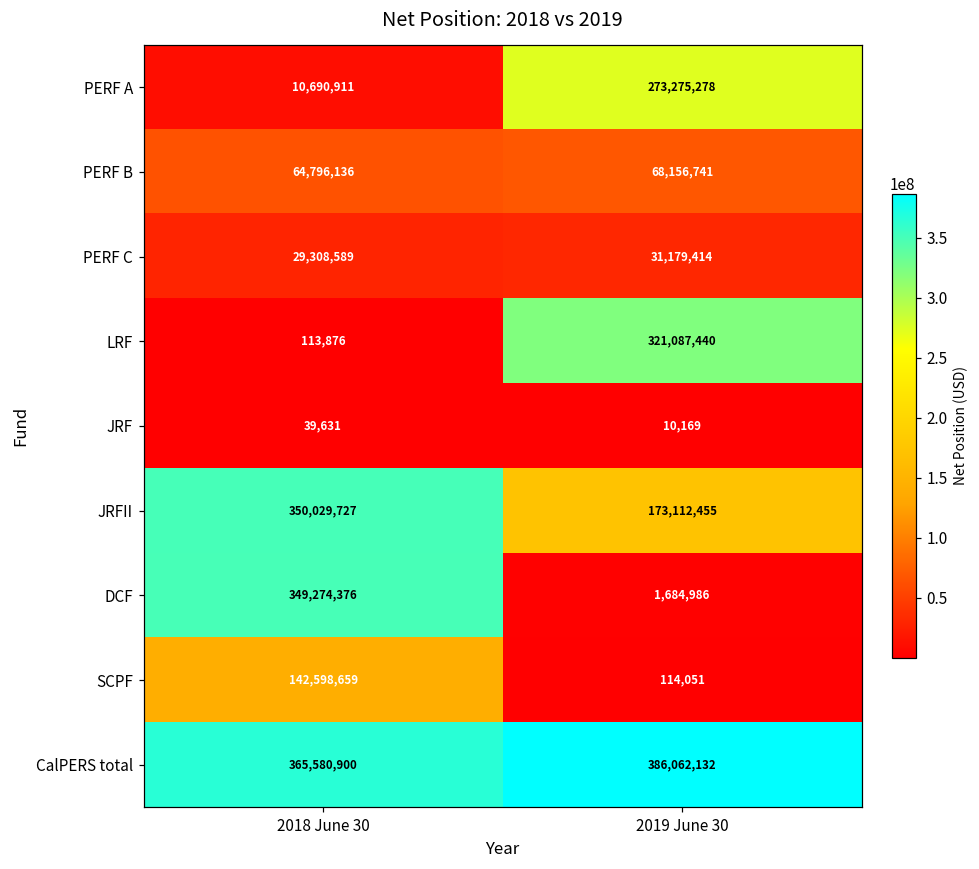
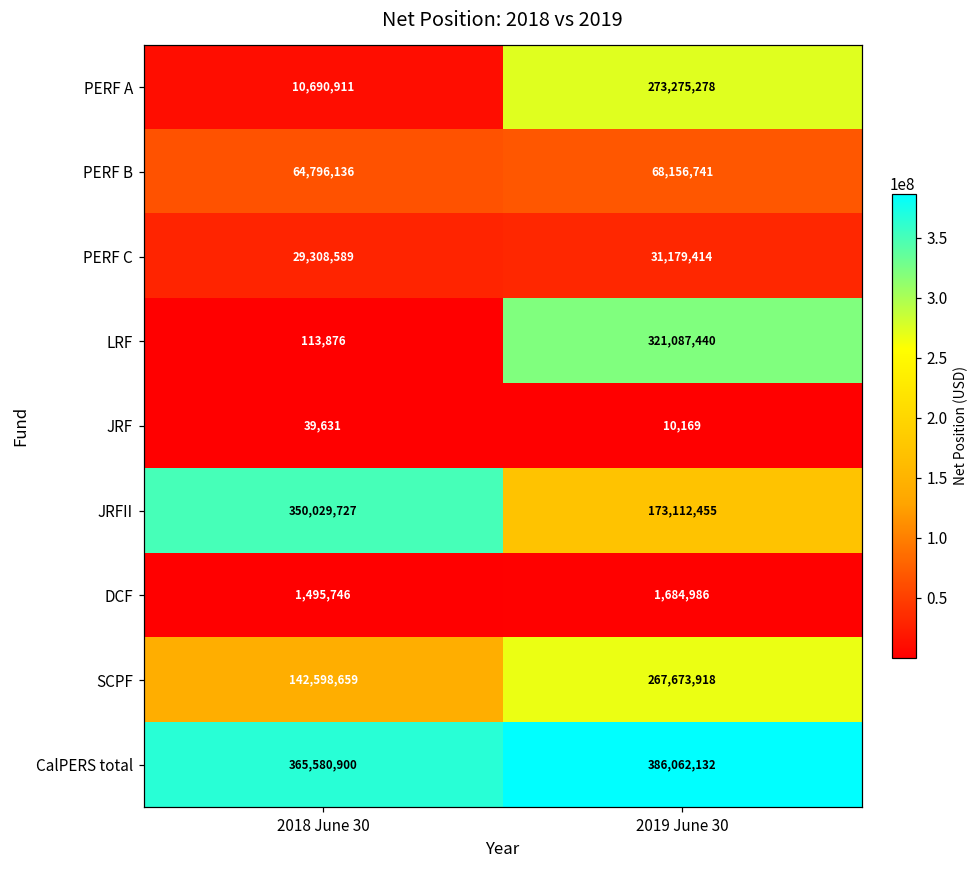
DCF, 2018 June 30: 349,274,376 -> 1,495,746
SCPF, 2019 June 30: 114,051 -> 267,673,918
